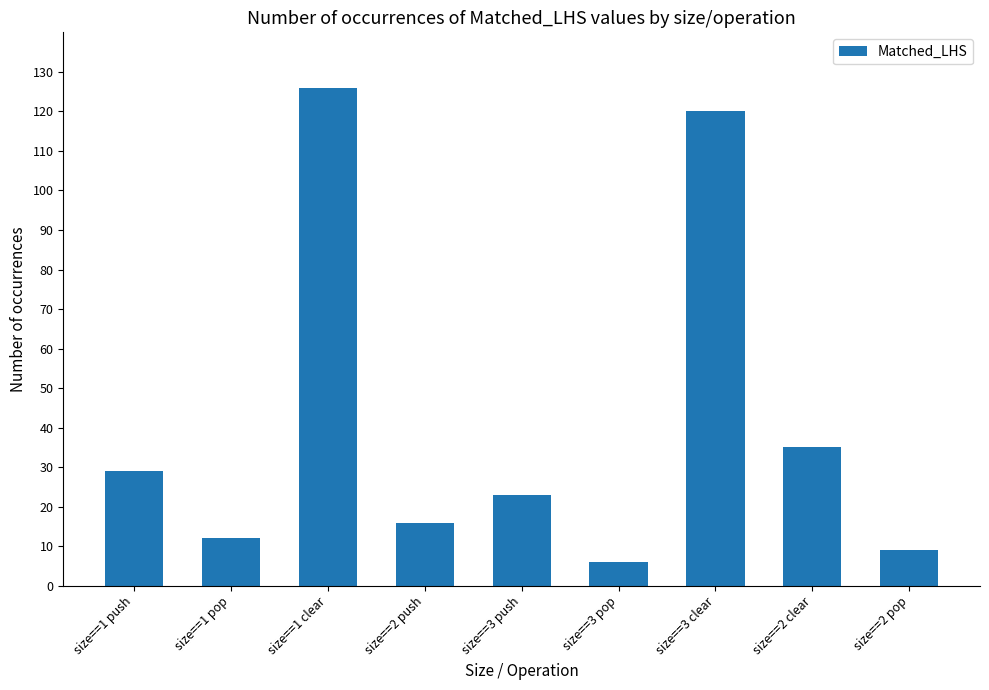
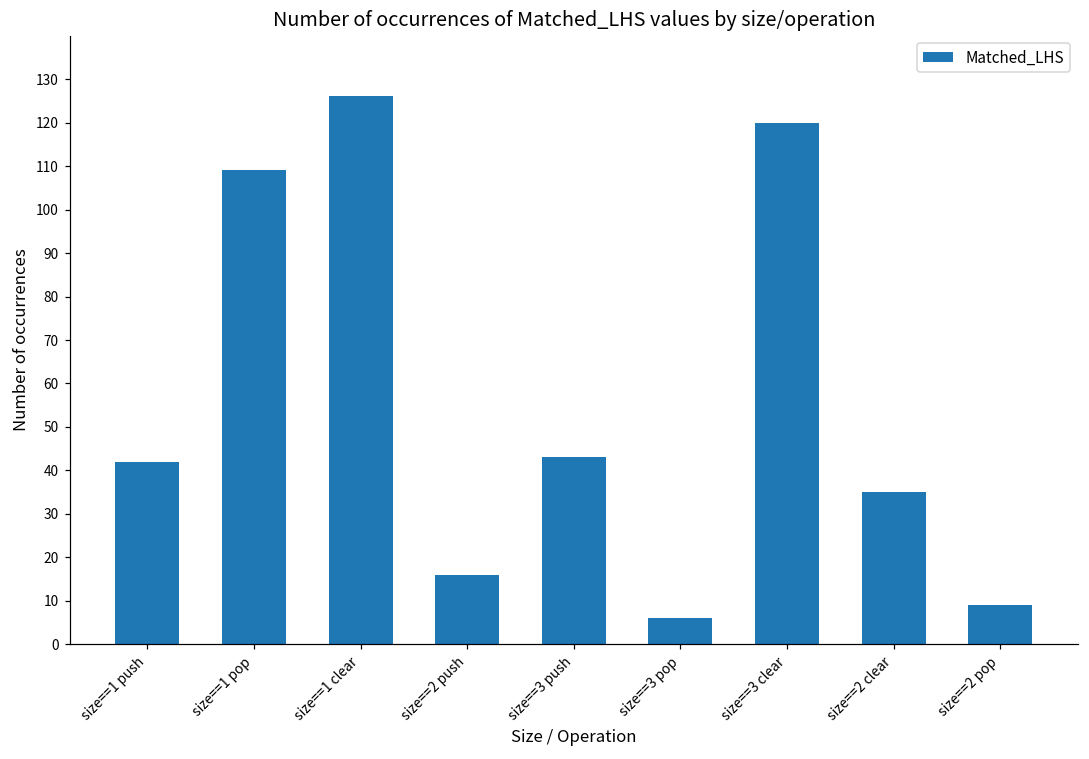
size==1 push: 29 -> 42
size==1 pop: 12 -> 109
size==3 push: 23 -> 43
